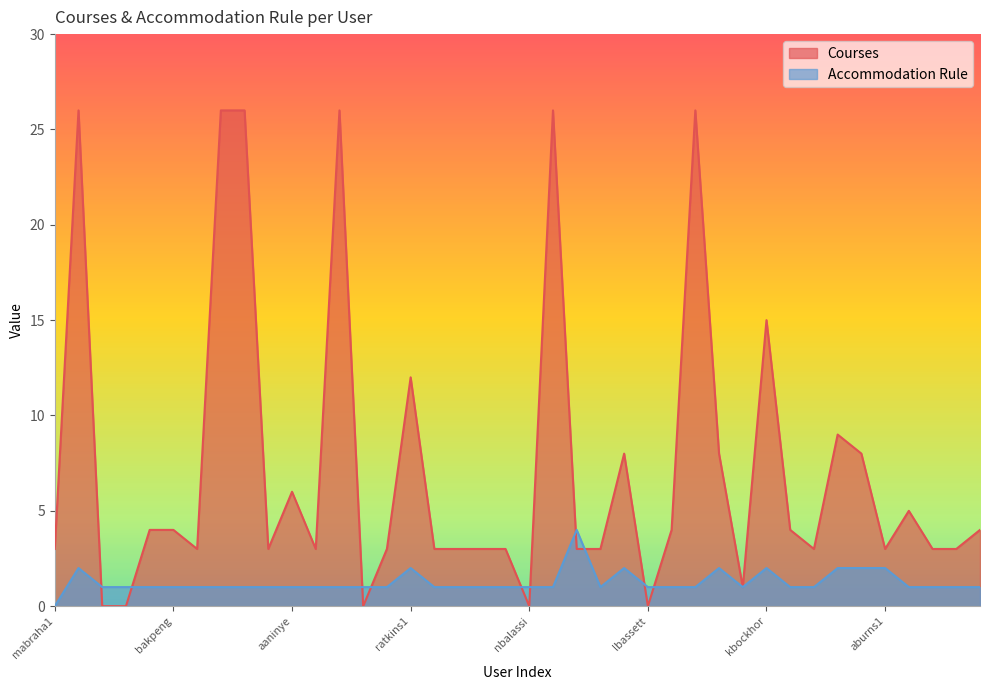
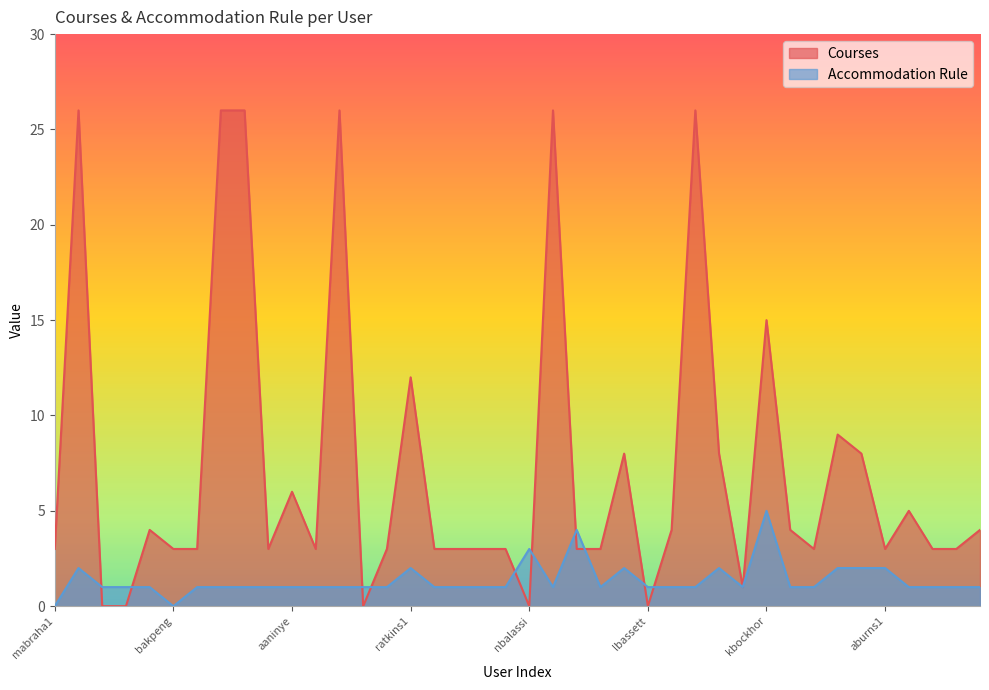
Courses, bakpeng: 4 -> 3
Accommodation Rule, bakpeng: 1 -> 0
Accommodation Rule, nbalassi: 1 -> 3
Accommodation Rule, kbockhor: 2 -> 5
